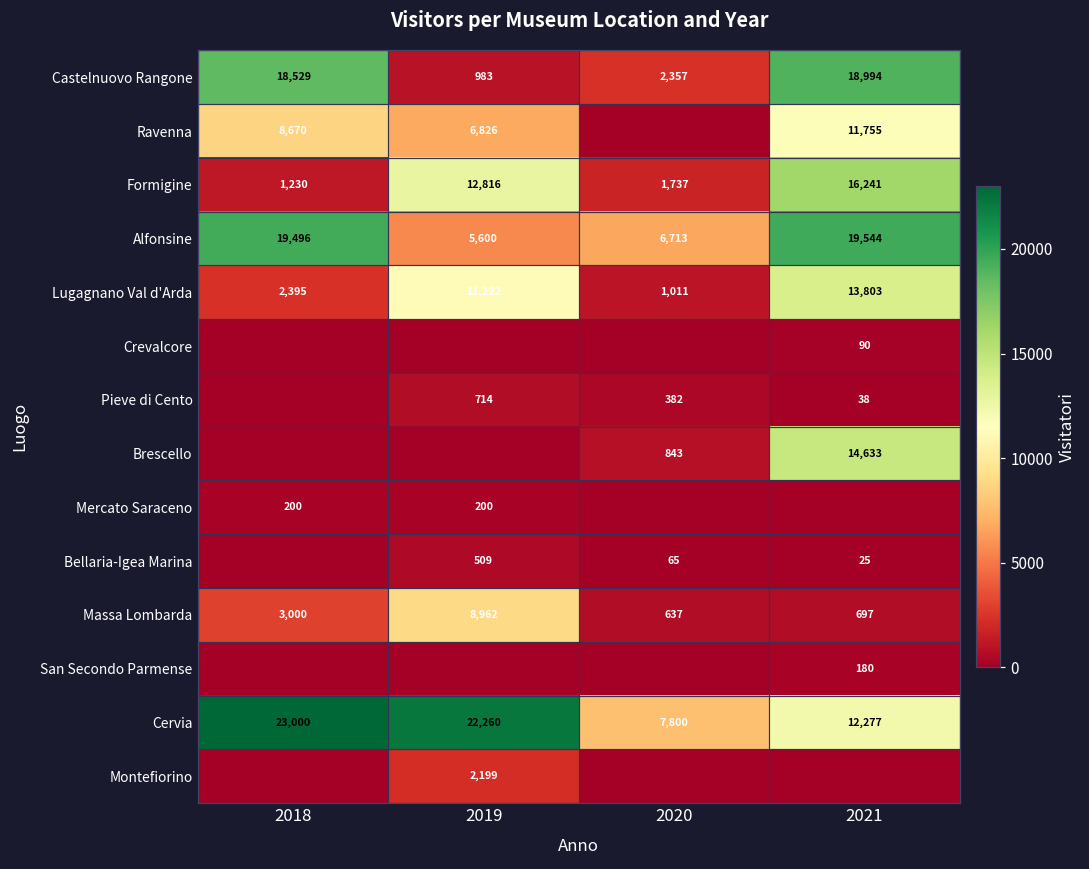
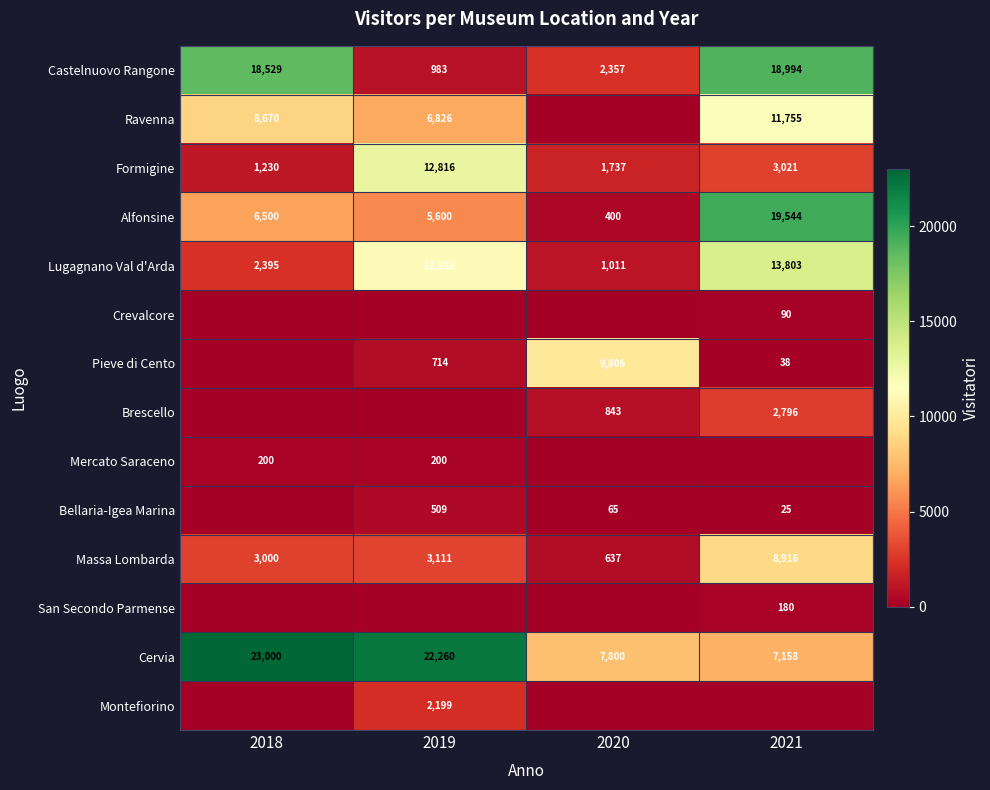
Formigine, 2021: 16,241 -> 3,021
Alfonsine, 2018: 19,496 -> 6,500
Alfonsine, 2020: 6,713 -> 400
Pieve di Cento, 2020: 382 -> 9,806
Brescello, 2021: 14,633 -> 2,796
Massa Lombarda, 2019: 8,962 -> 3,111
Massa Lombarda, 2021: 697 -> 8,916
Cervia, 2021: 12,277 -> 7,158
